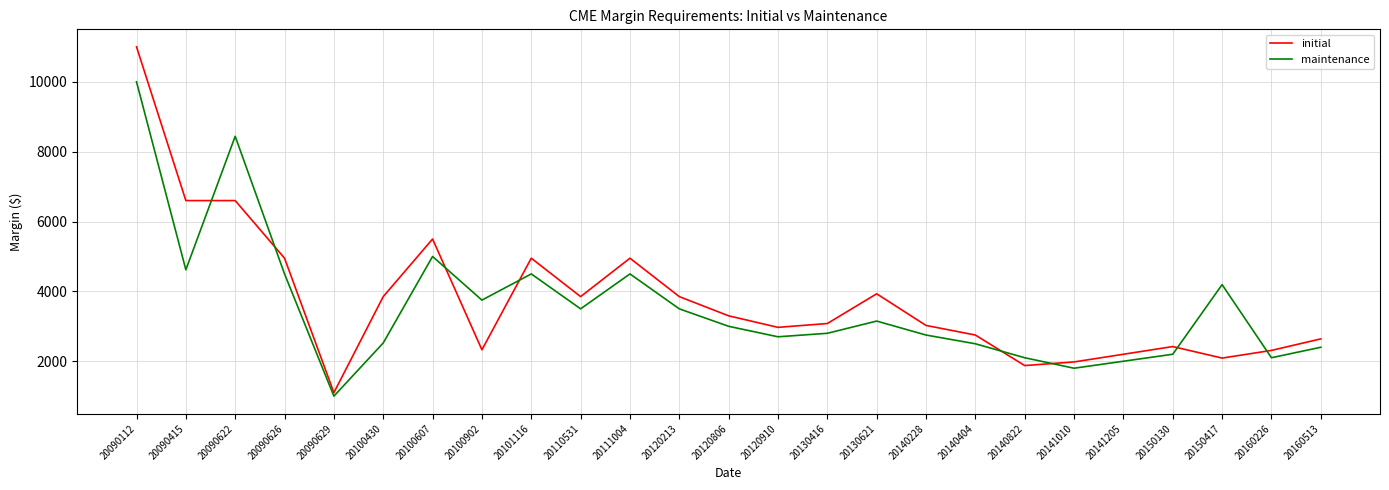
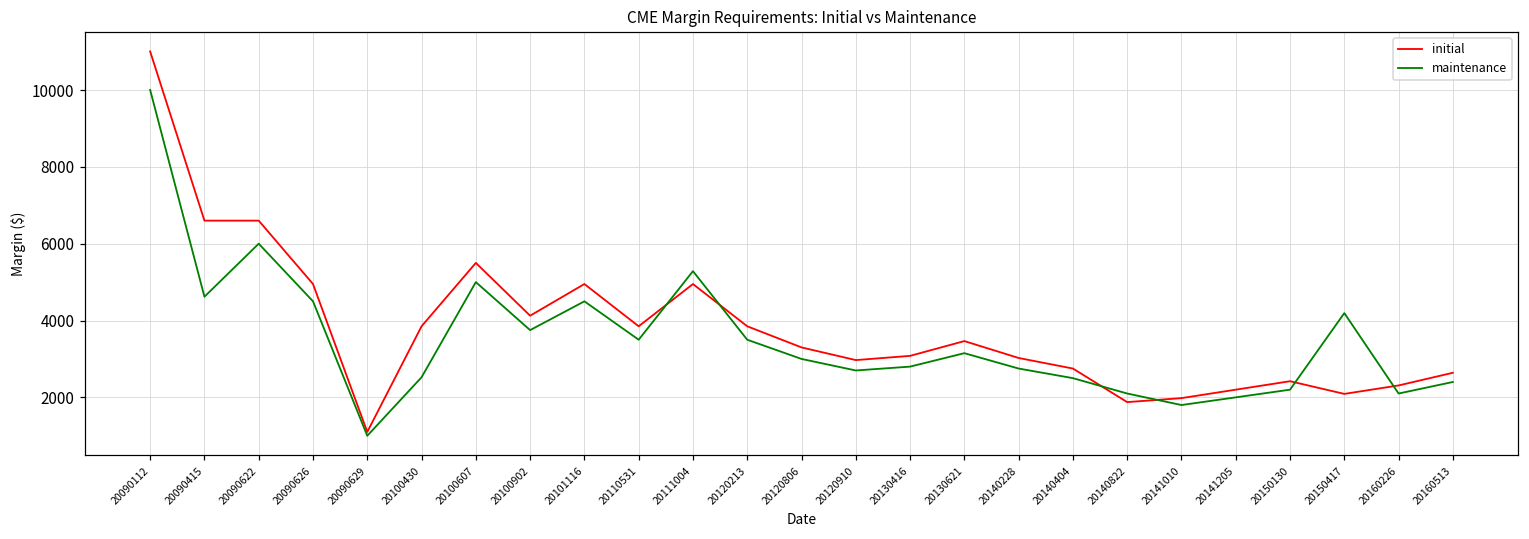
maintenance, 20090622: 8400 -> 6000
initial, 20100902: 2300 -> 4100
maintenance, 20111004: 4500 -> 5300
initial, 20130621: 3900 -> 3500
